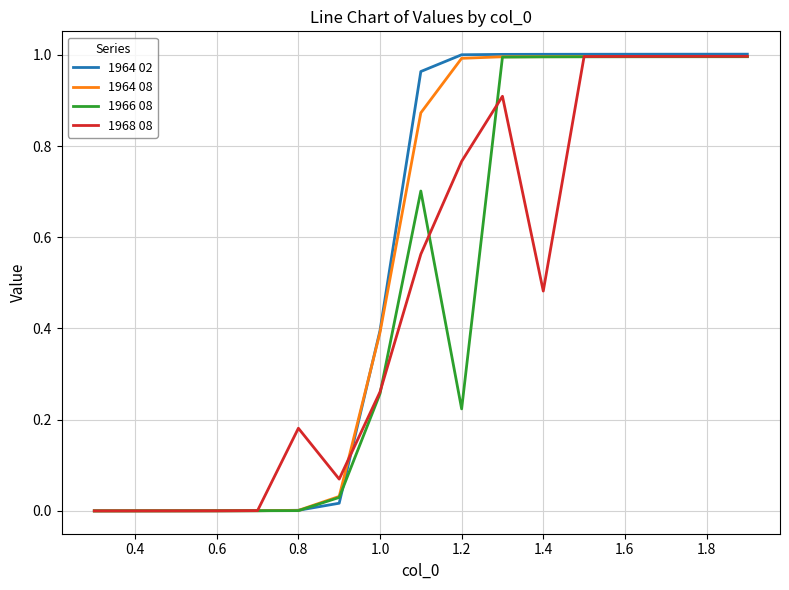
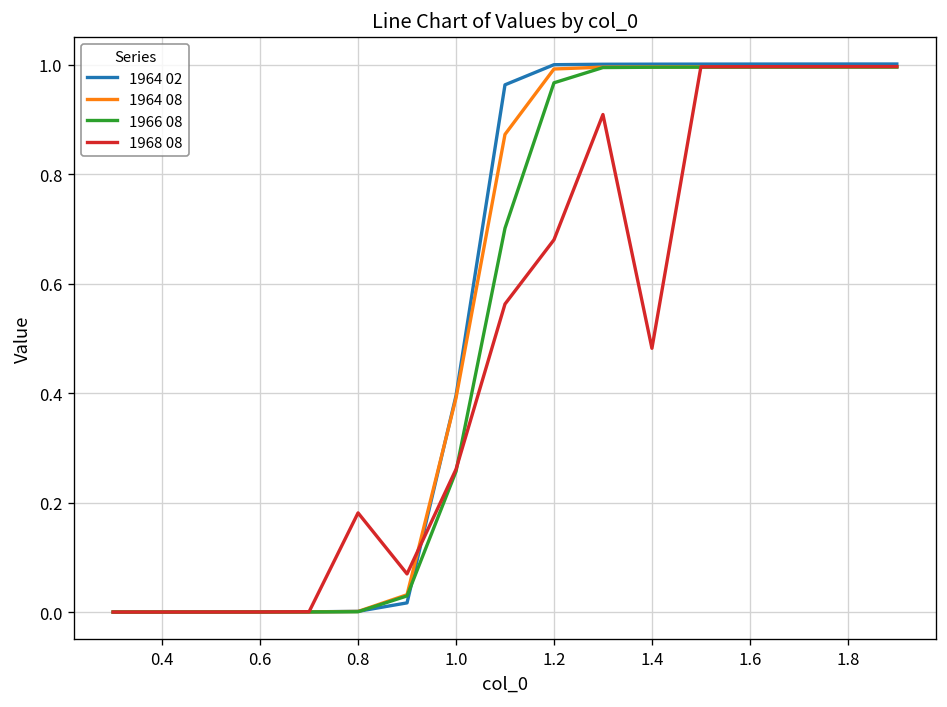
1966 08, 1.2: 0.22 -> 0.97
1968 08, 1.2: 0.77 -> 0.68
